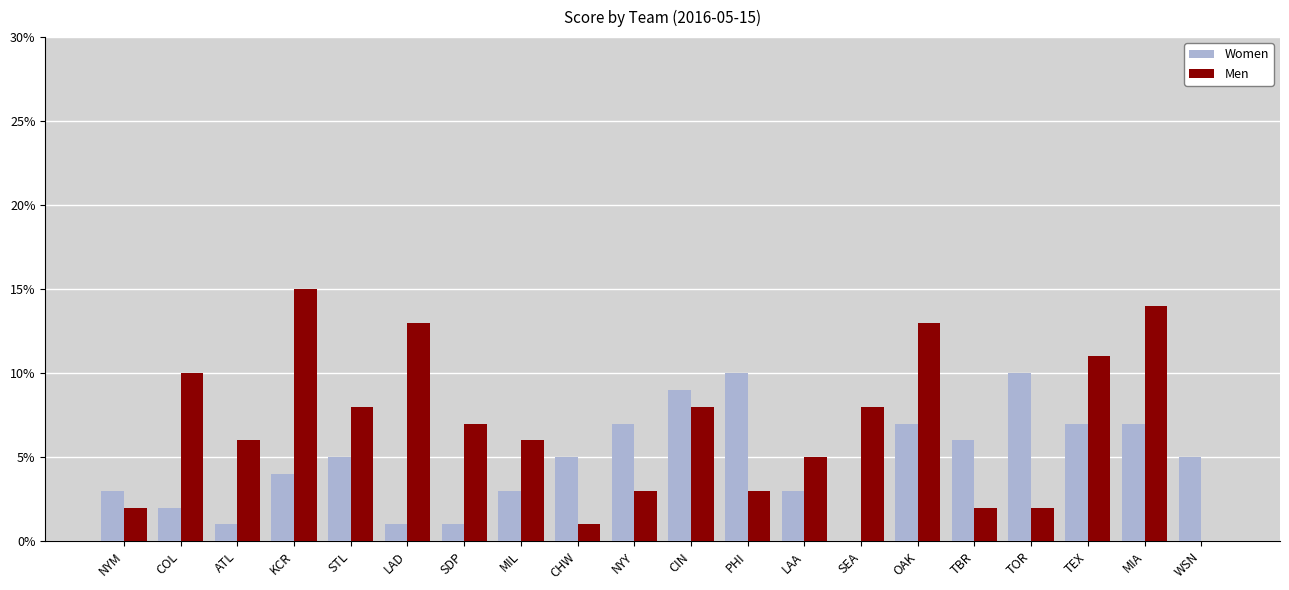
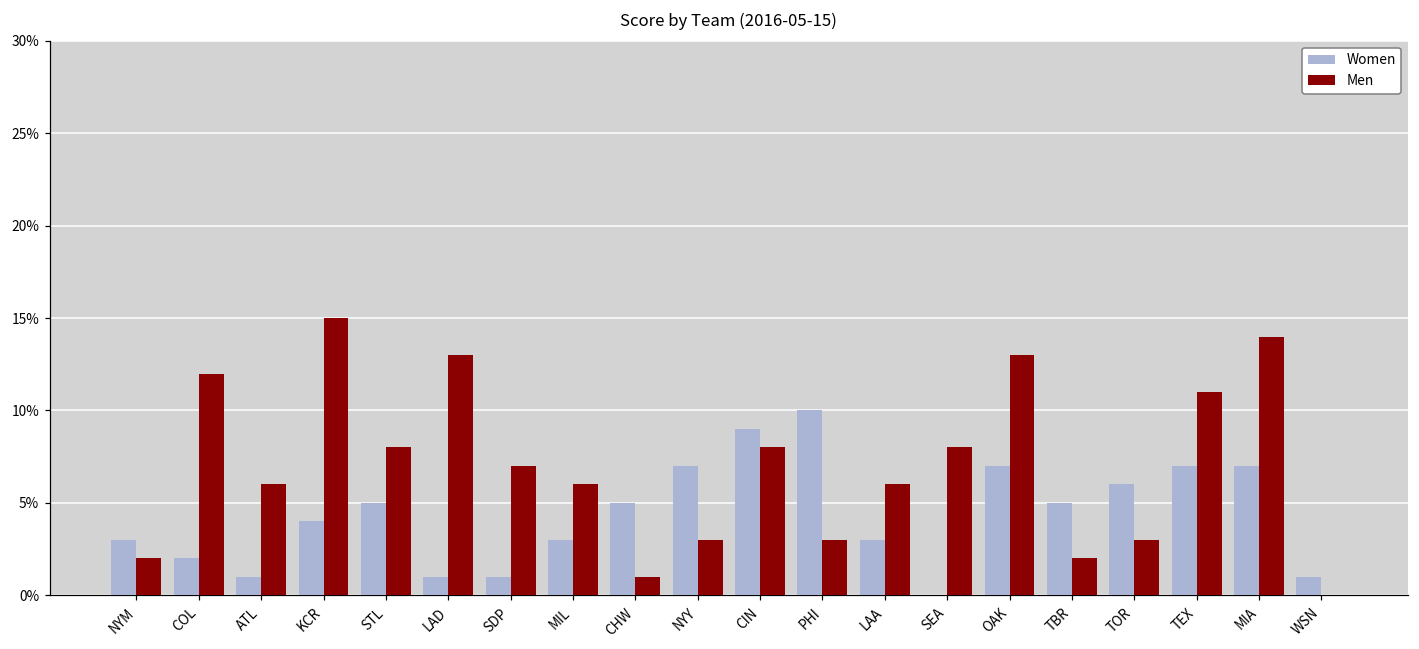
Men, COL: 10% -> 12%
Men, LAA: 5% -> 6%
Women, TBR: 6% -> 5%
Women, TOR: 10% -> 6%
Men, TOR: 2% -> 3%
Women, WSN: 5% -> 1%
